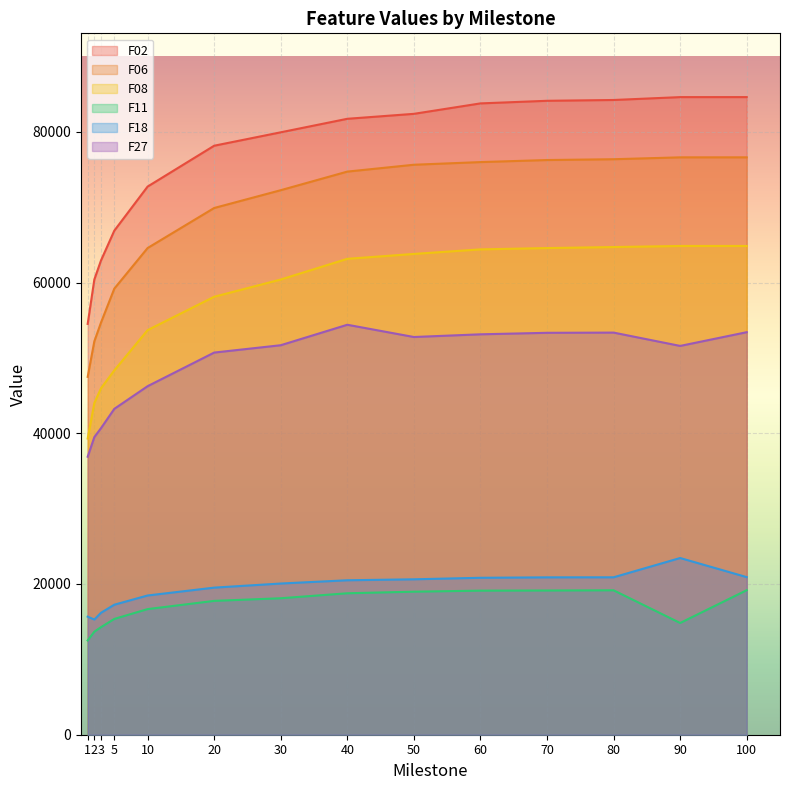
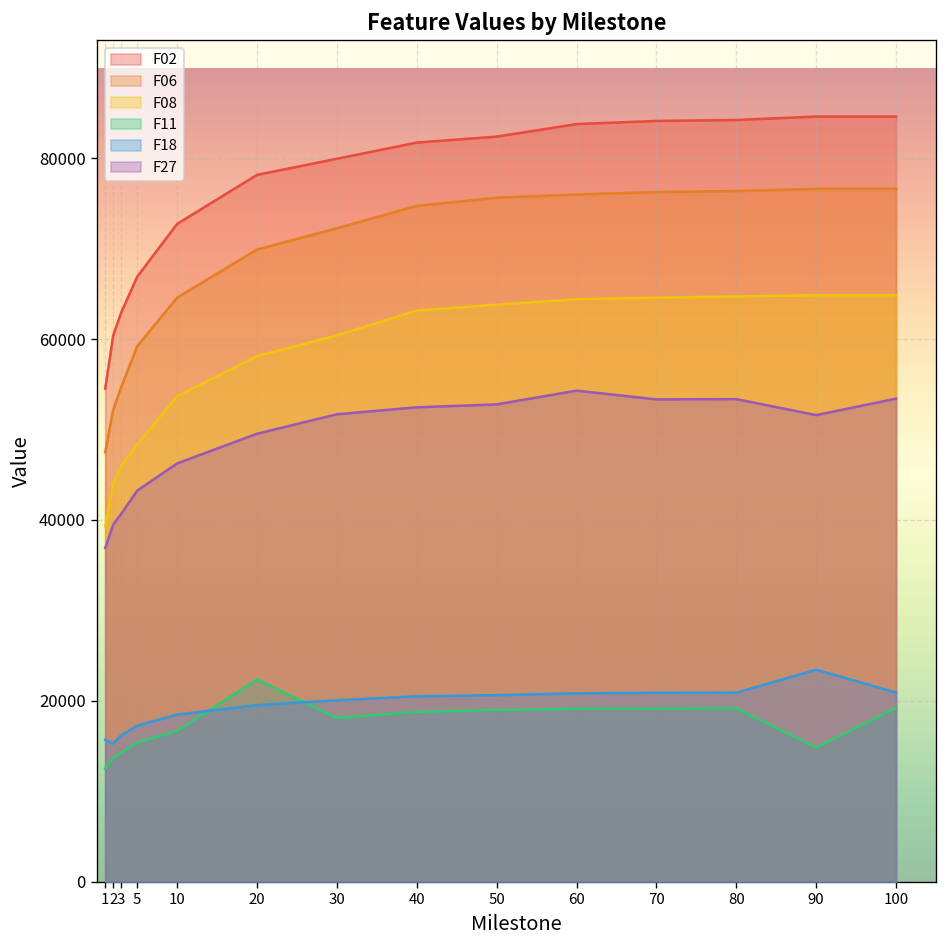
F11, 20: 18000 -> 22000
F27, 20: 51000 -> 50000
F27, 40: 54000 -> 52000
F27, 60: 53000 -> 54000
